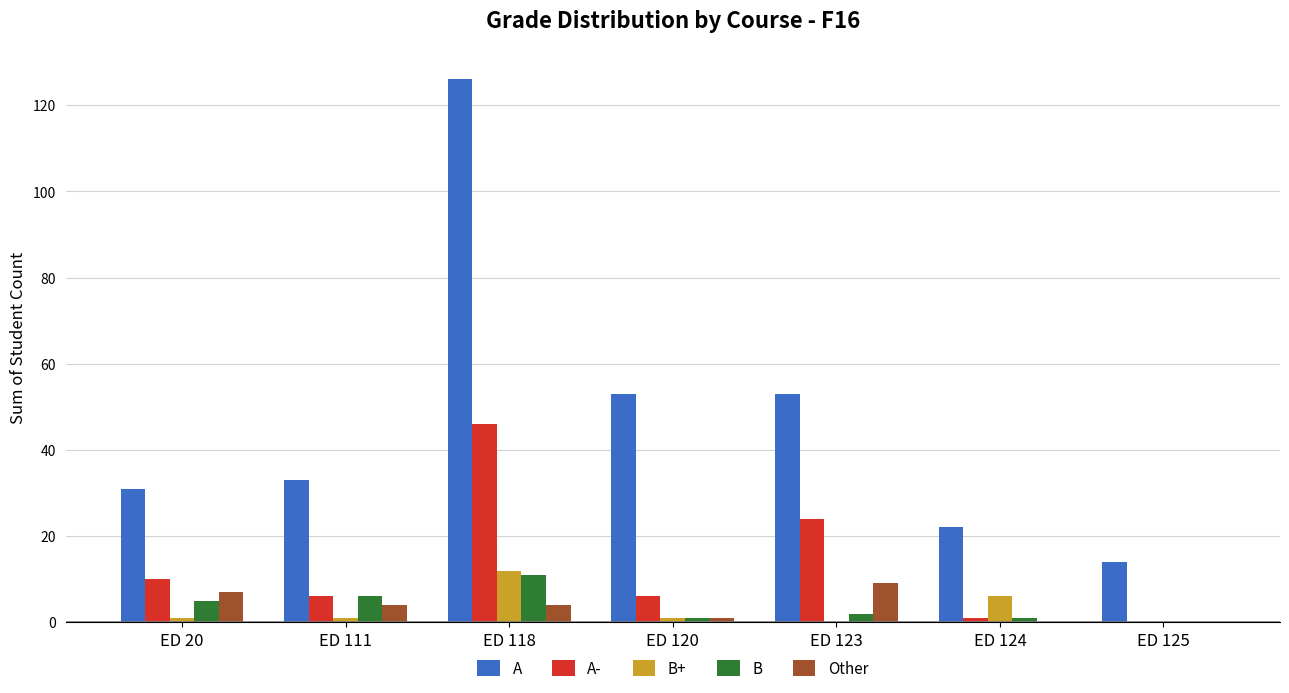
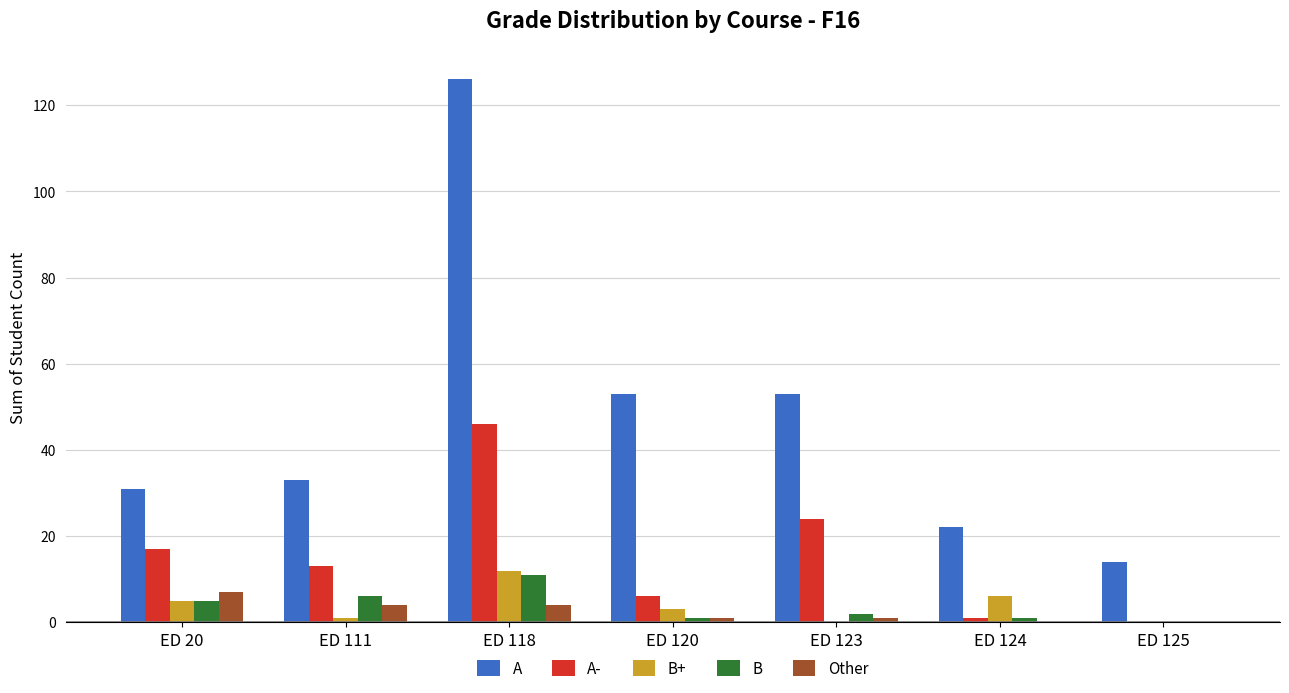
A-, ED 20: 10 -> 17
B+, ED 20: 1 -> 5
A-, ED 111: 6 -> 13
B+, ED 120: 1 -> 3
Other, ED 123: 9 -> 1
